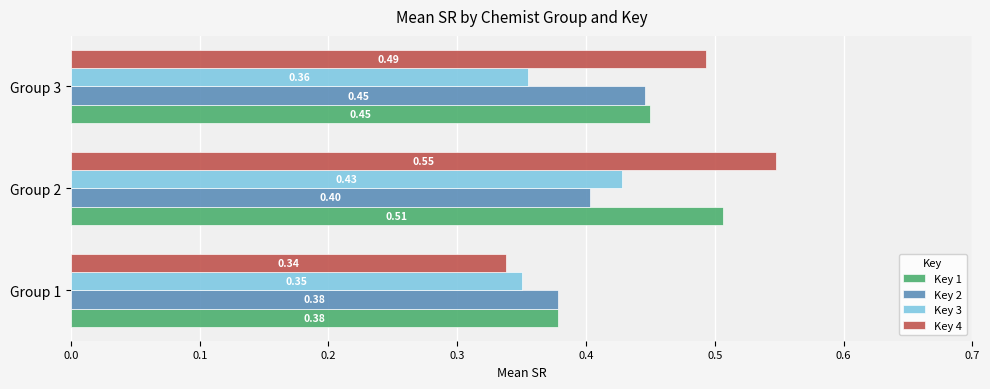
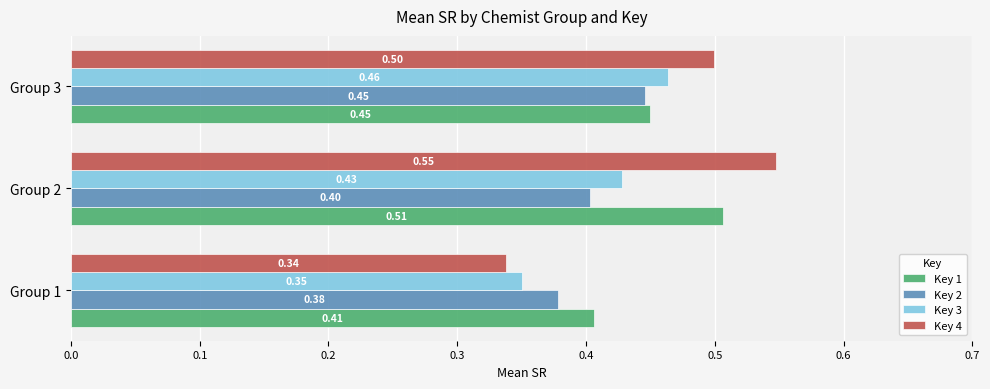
Key 4, Group 3: 0.49 -> 0.50
Key 3, Group 3: 0.36 -> 0.46
Key 1, Group 1: 0.38 -> 0.41
